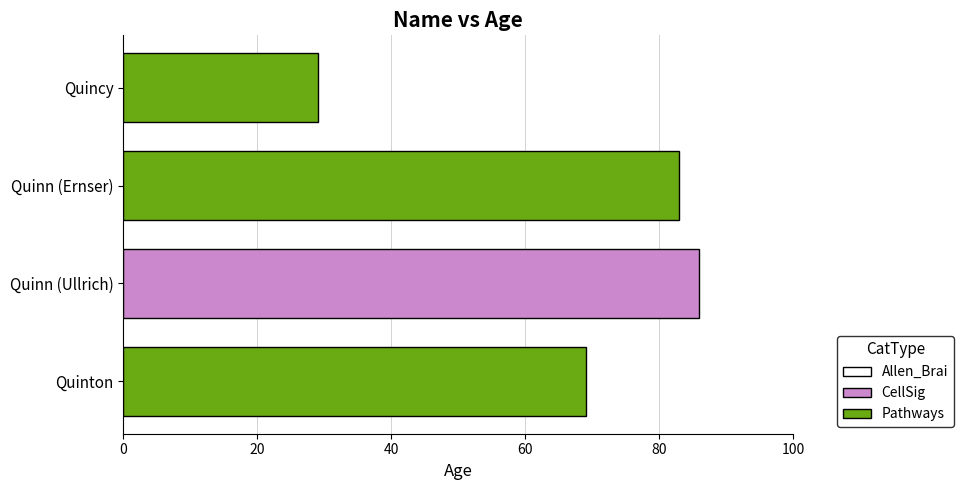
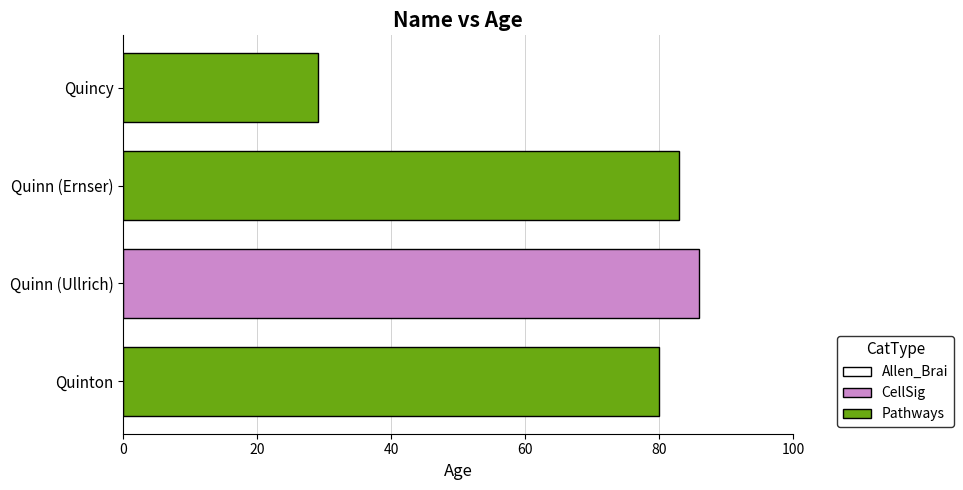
Quinton: 69 -> 80
